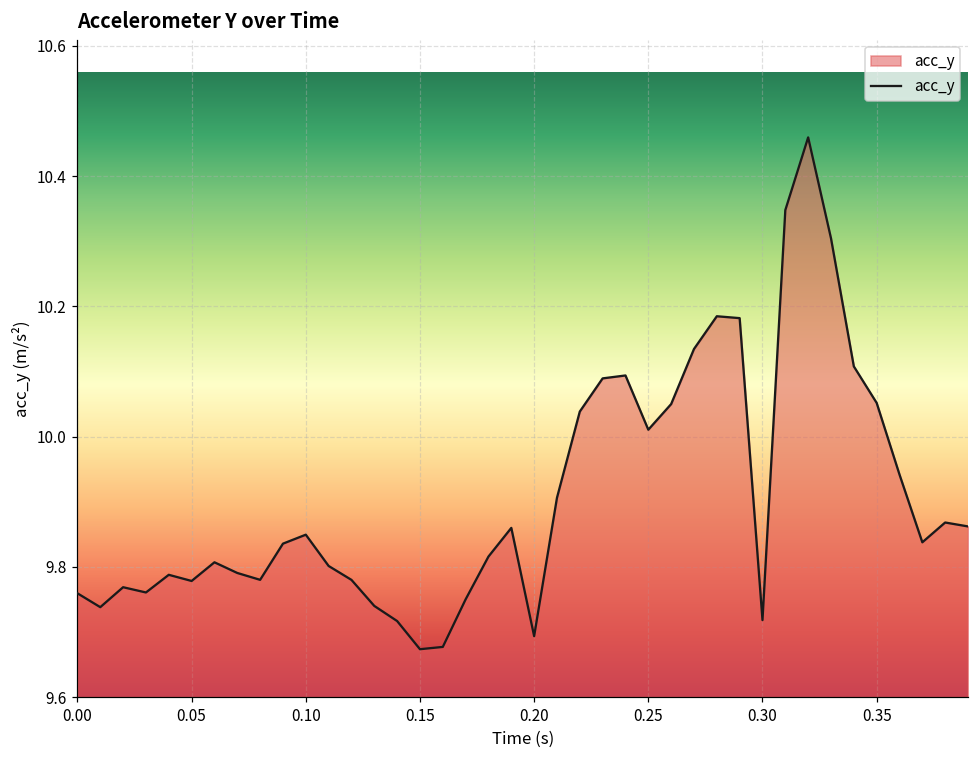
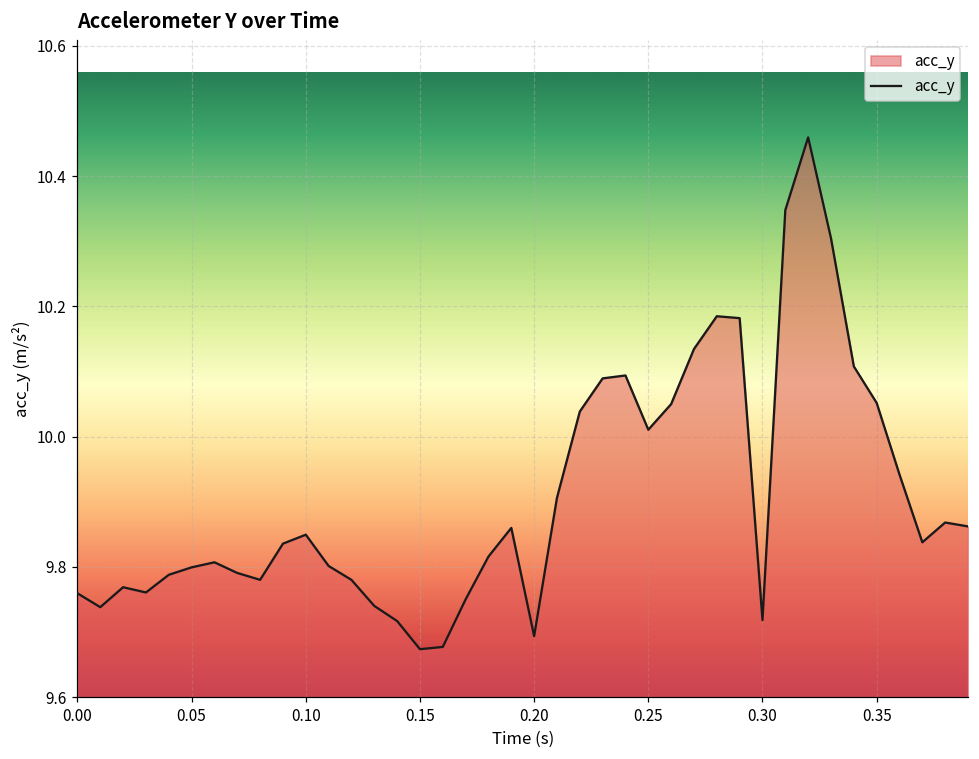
0.05: 9.78 -> 9.80
